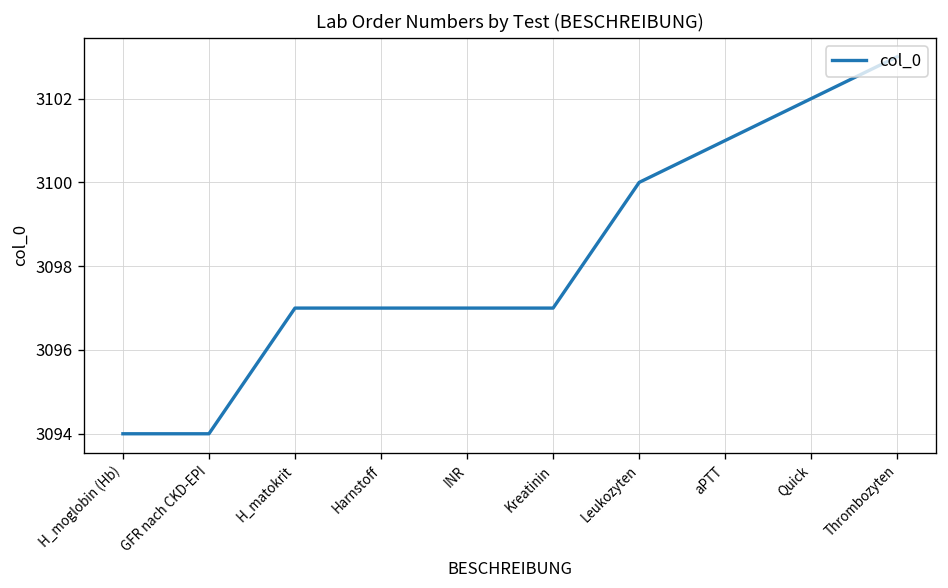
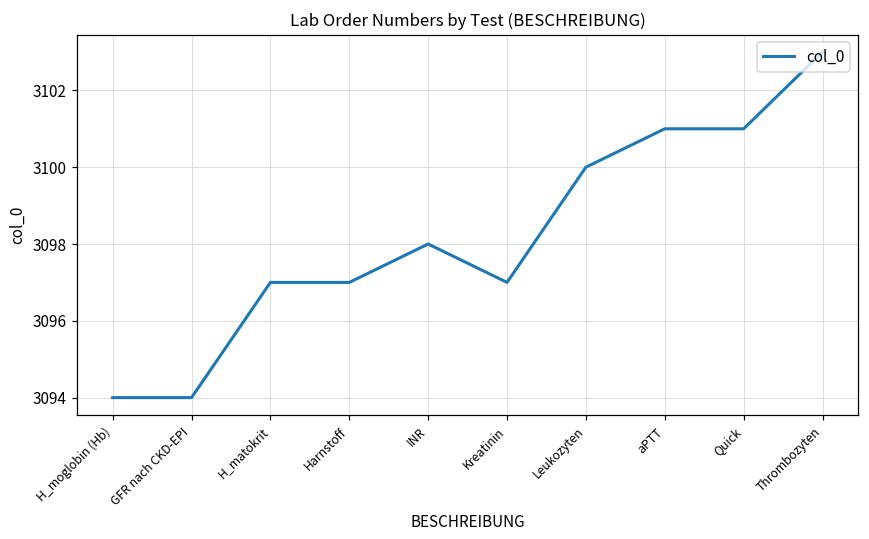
INR: 3097 -> 3098
Quick: 3102 -> 3101
